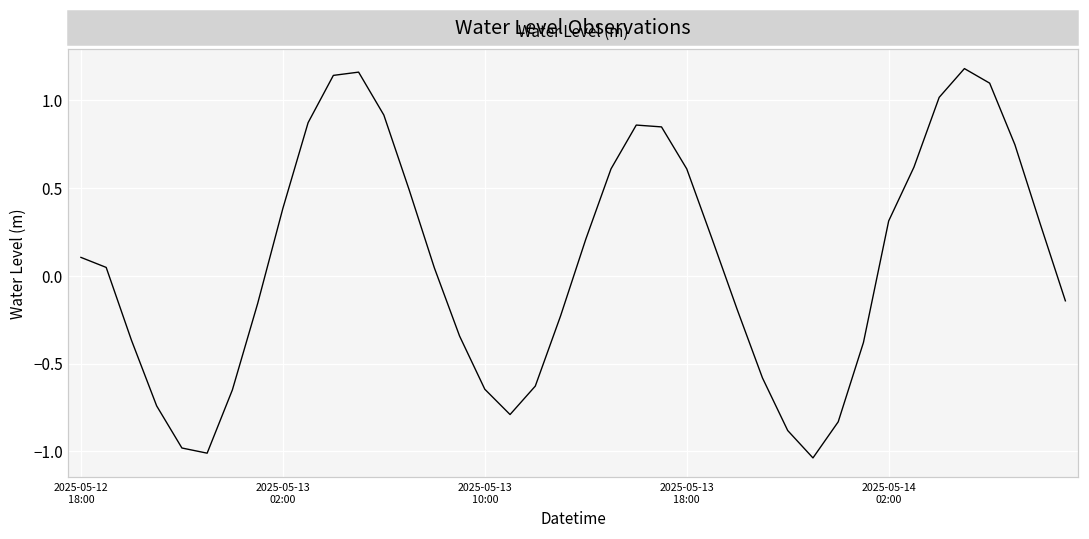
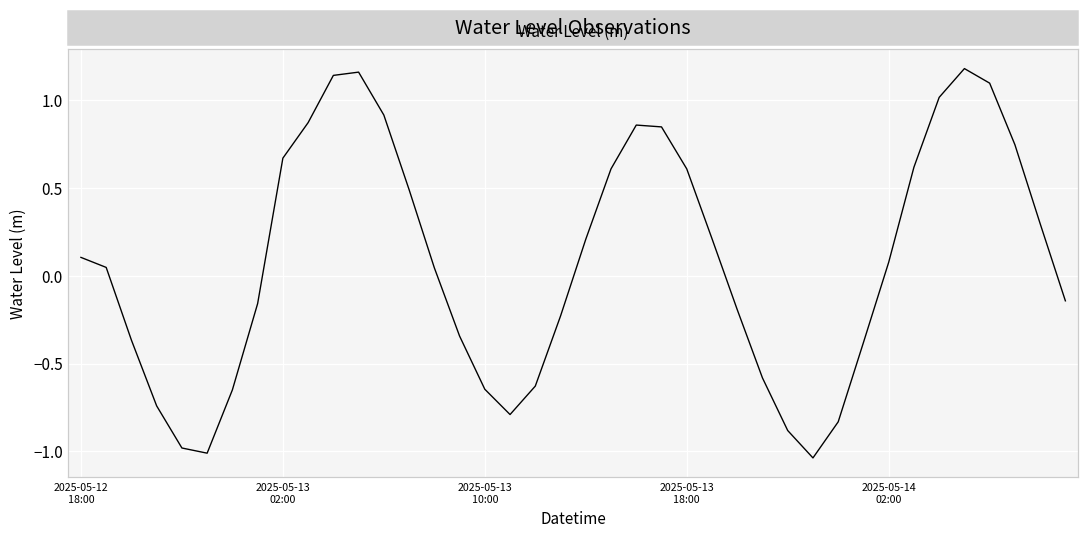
2025-05-13 02:00: 0.38 -> 0.67
2025-05-14 02:00: 0.31 -> 0.08
